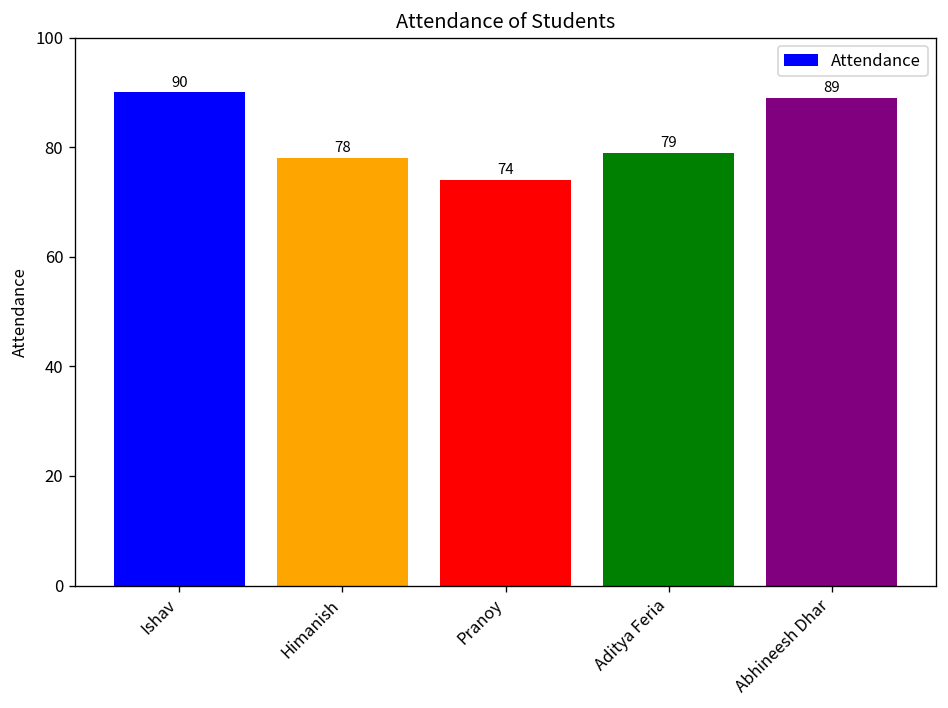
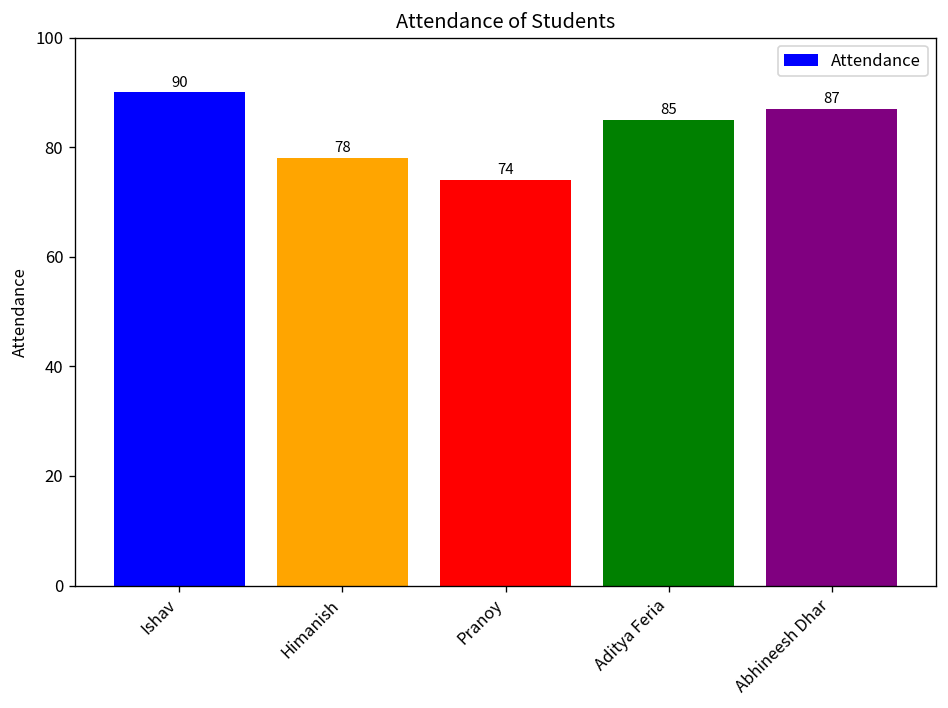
Aditya Feria: 79 -> 85
Abhineesh Dhar: 89 -> 87
